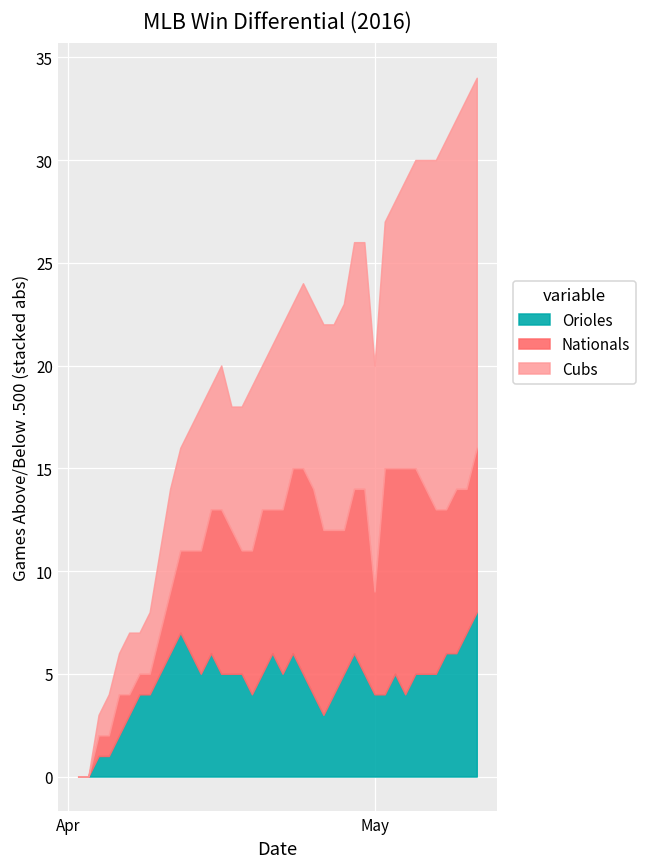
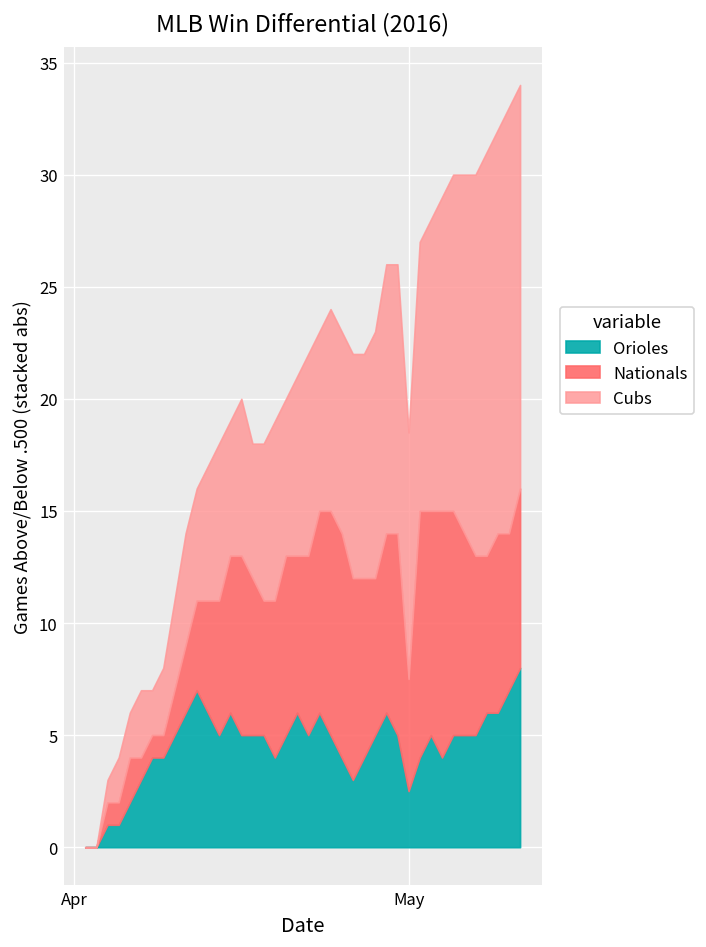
Orioles, May: 4.0 -> 2.5
